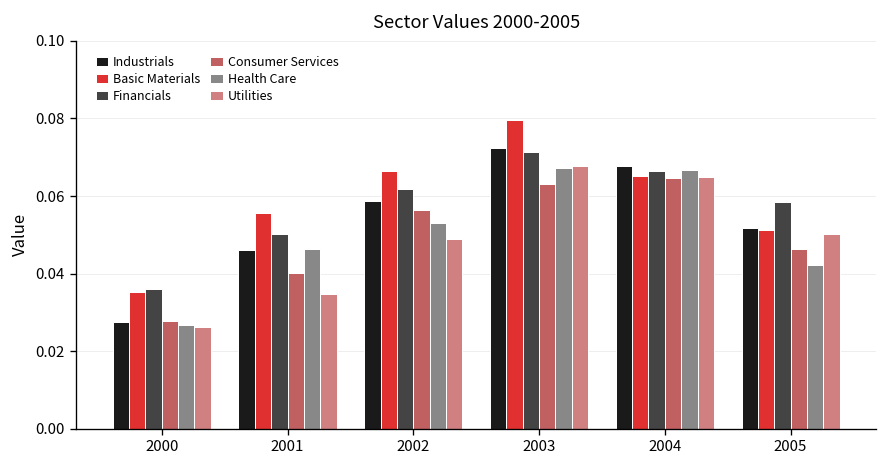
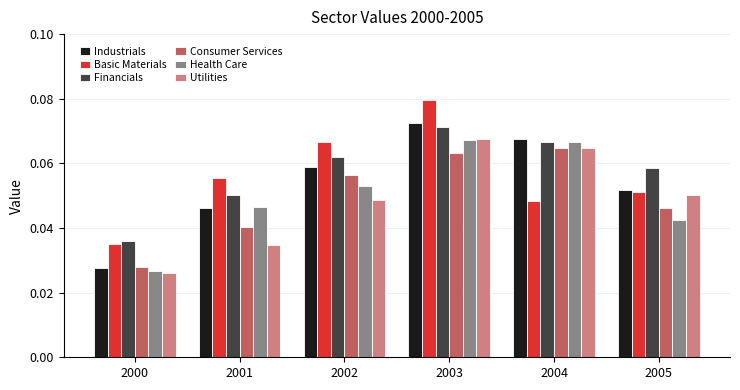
Basic Materials, 2004: 0.065 -> 0.048
